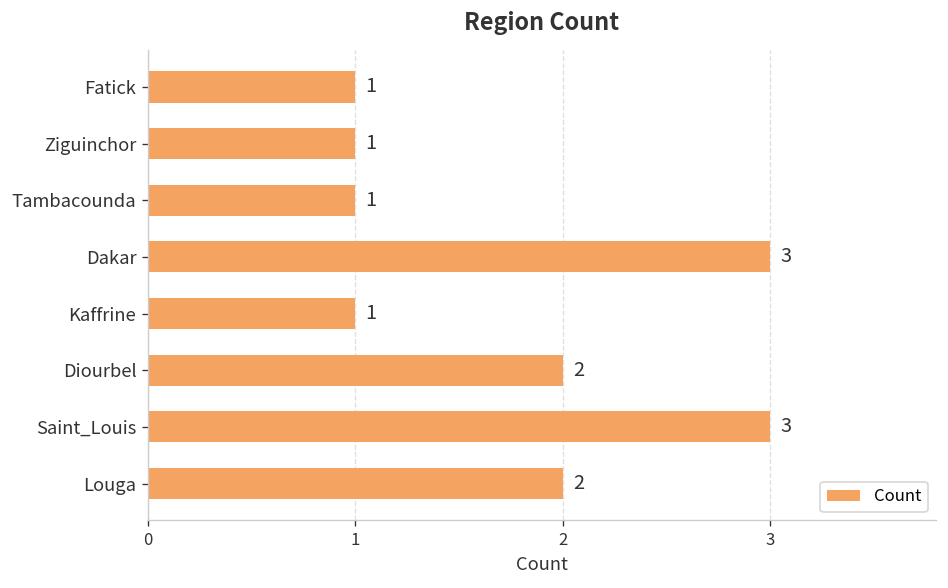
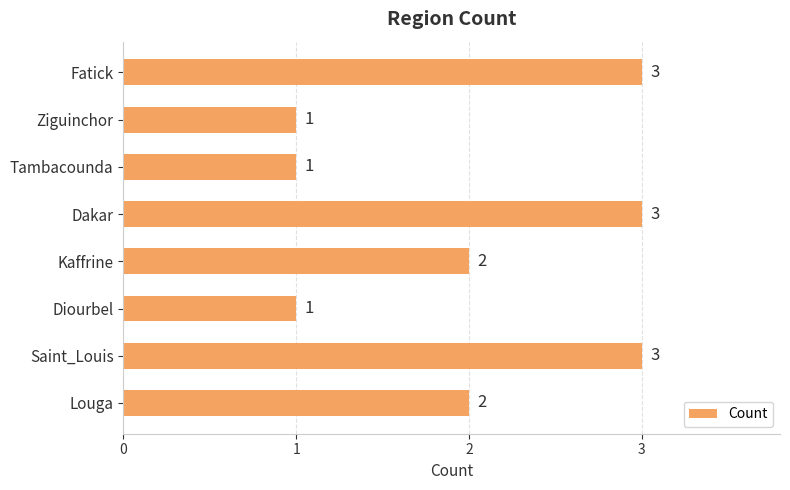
Fatick: 1 -> 3
Kaffrine: 1 -> 2
Diourbel: 2 -> 1
